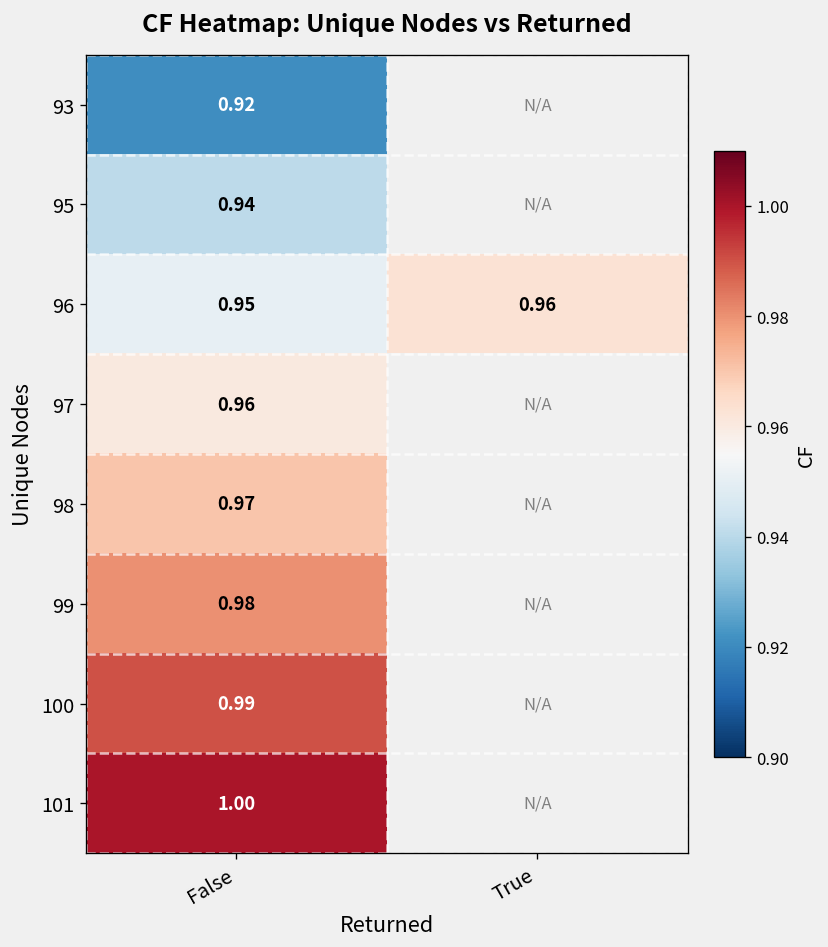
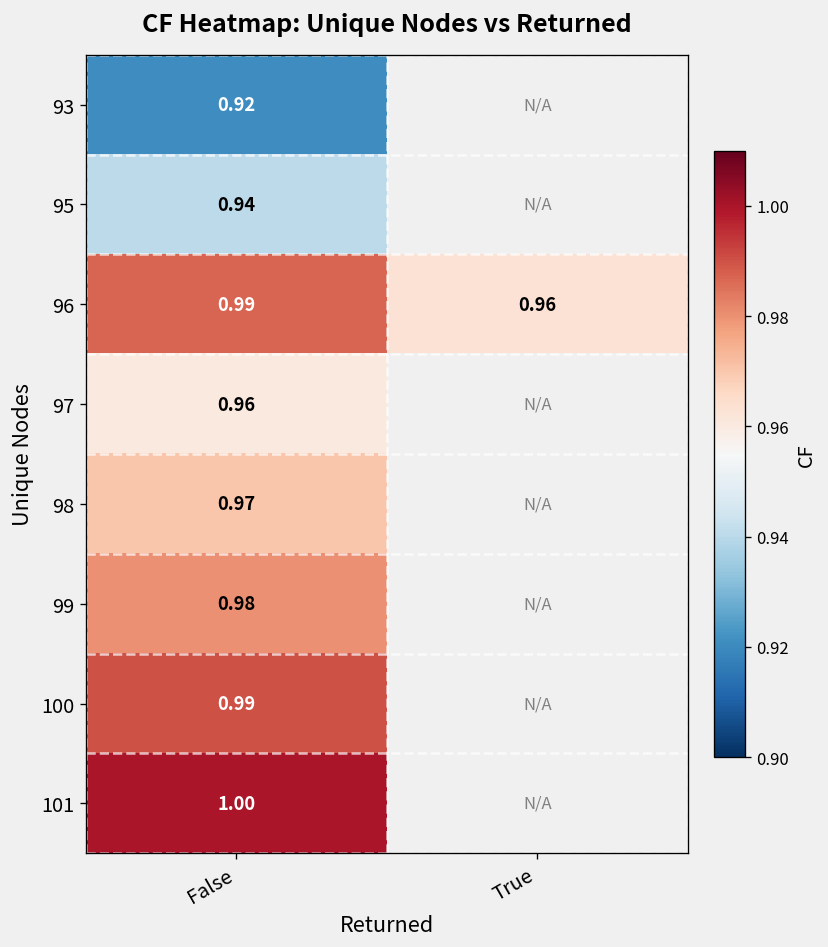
96, False: 0.95 -> 0.99
